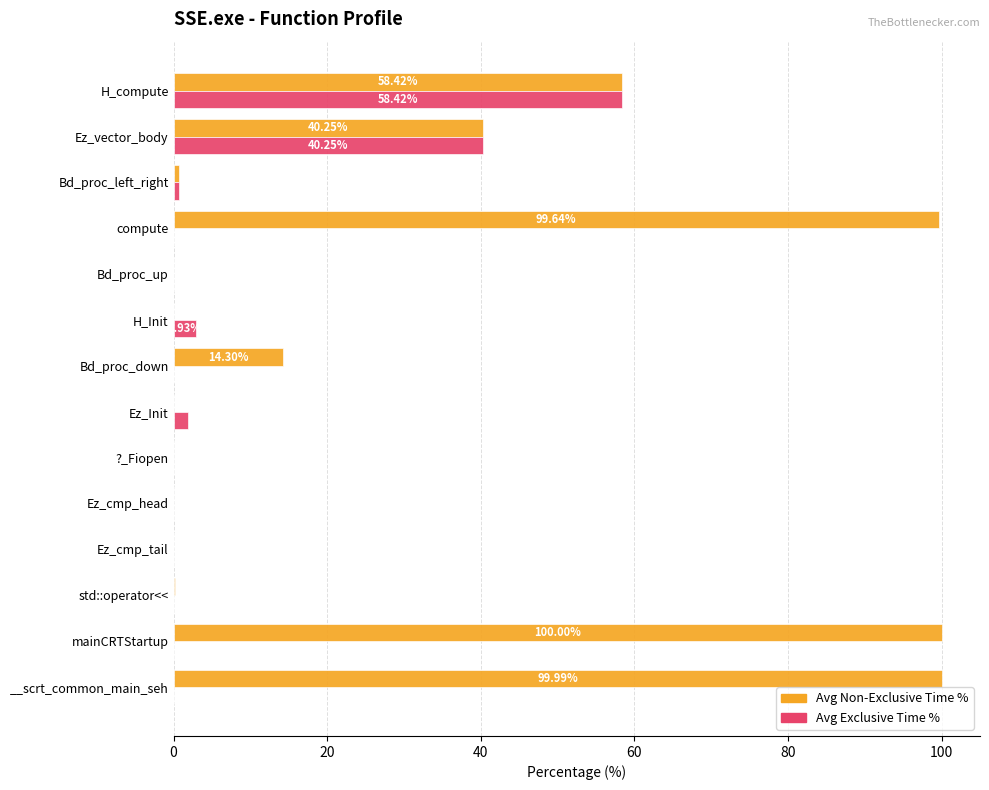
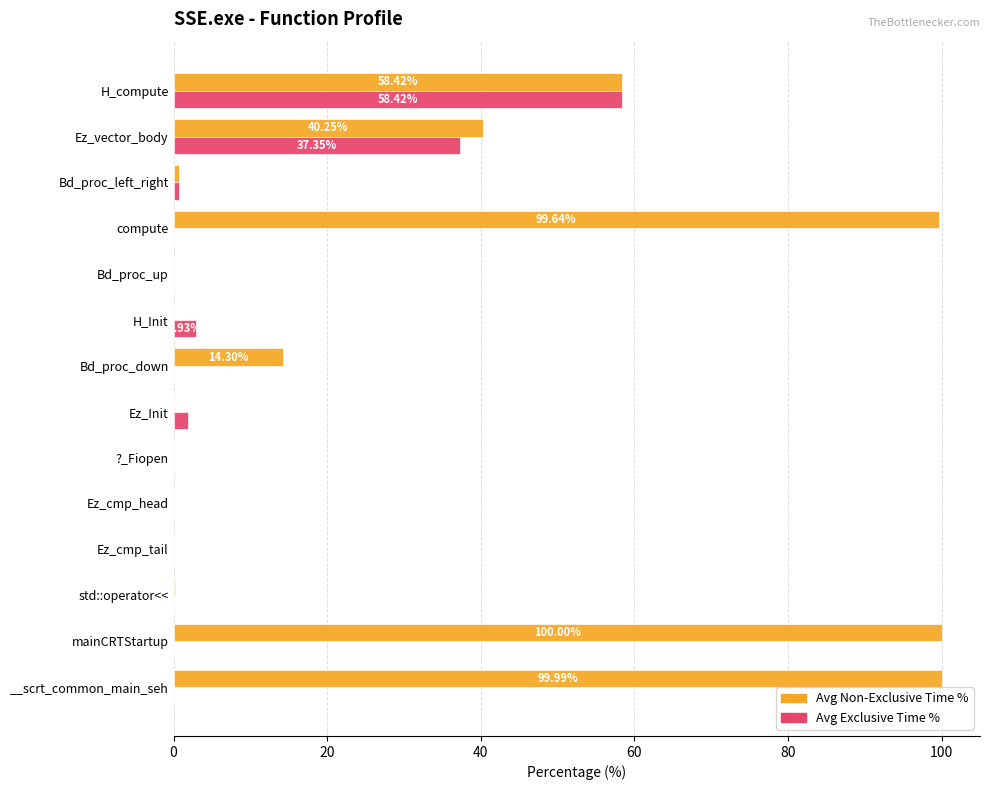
Avg Exclusive Time %, Ez_vector_body: 40.25% -> 37.35%
